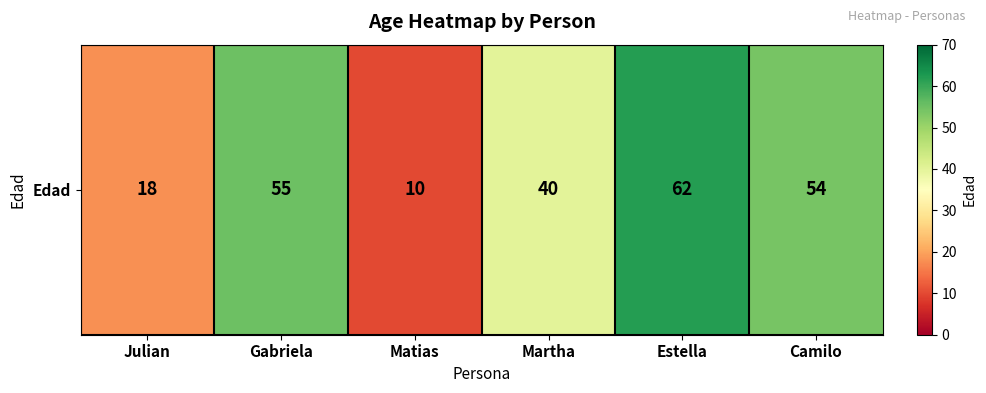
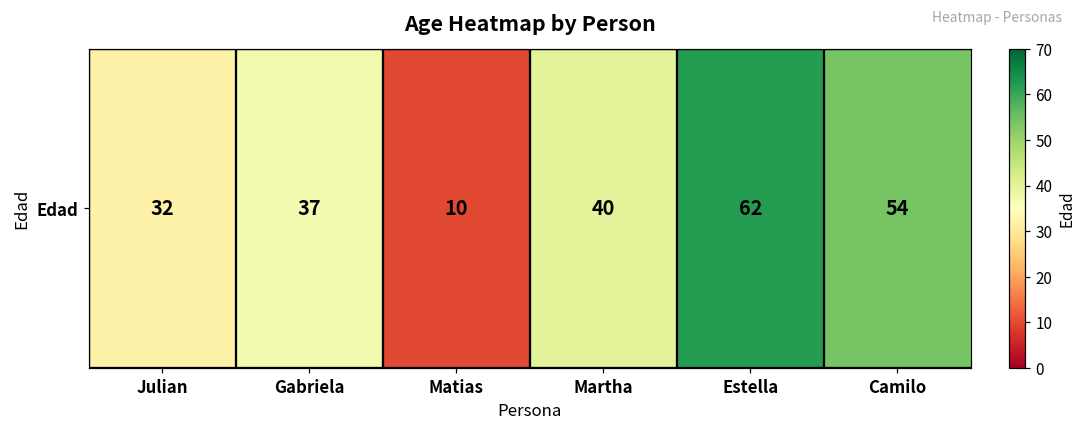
Edad, Julian: 18 -> 32
Edad, Gabriela: 55 -> 37
